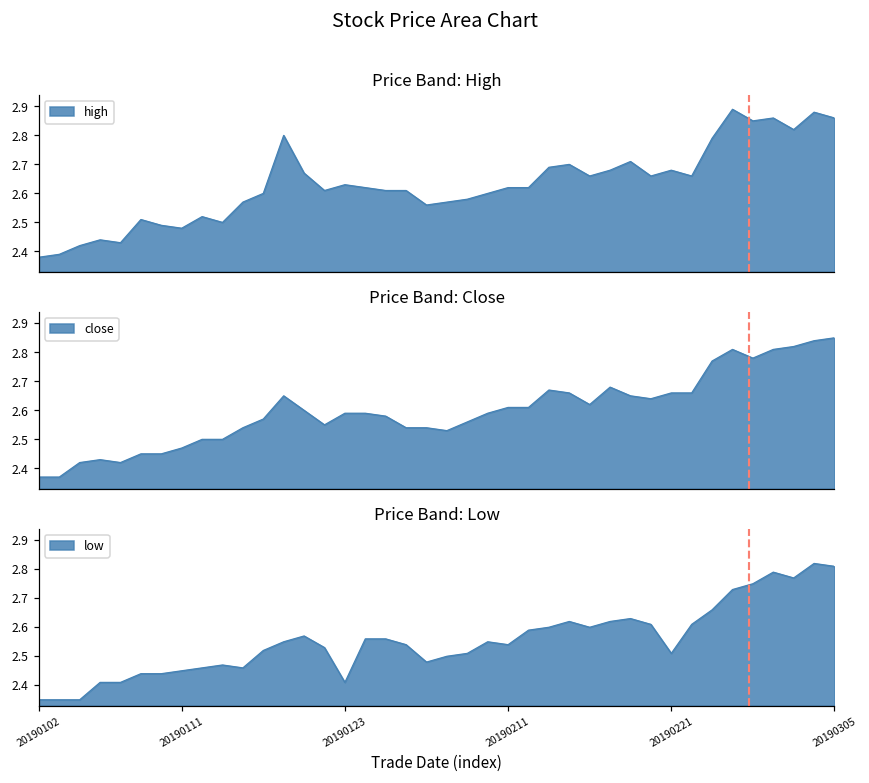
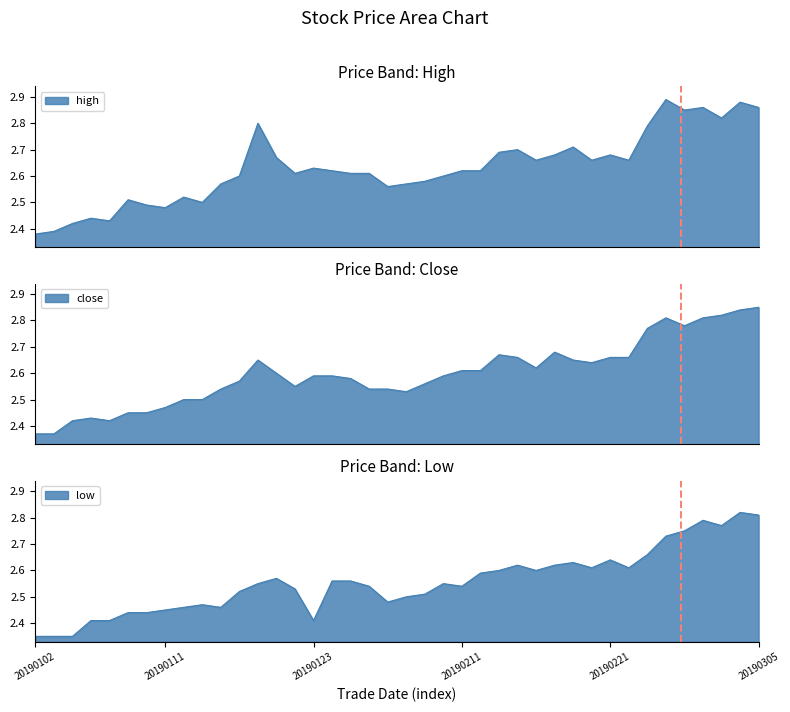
Price Band: Low, 20190221: 2.51 -> 2.64
